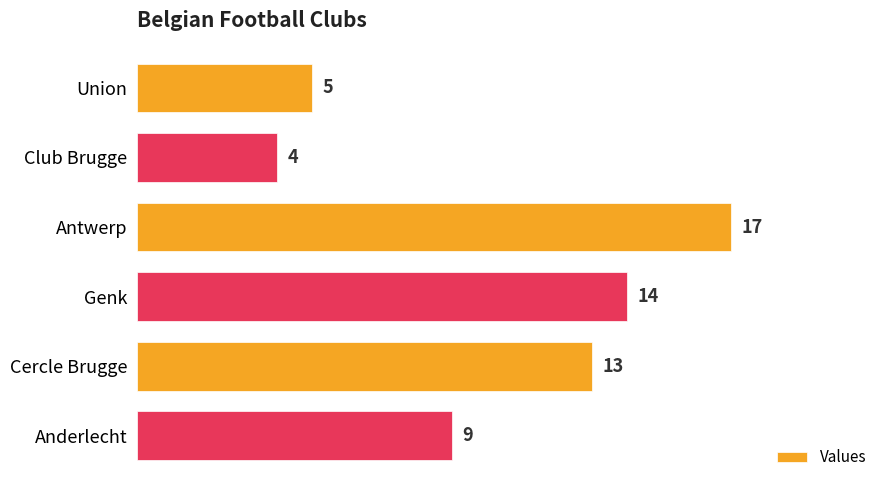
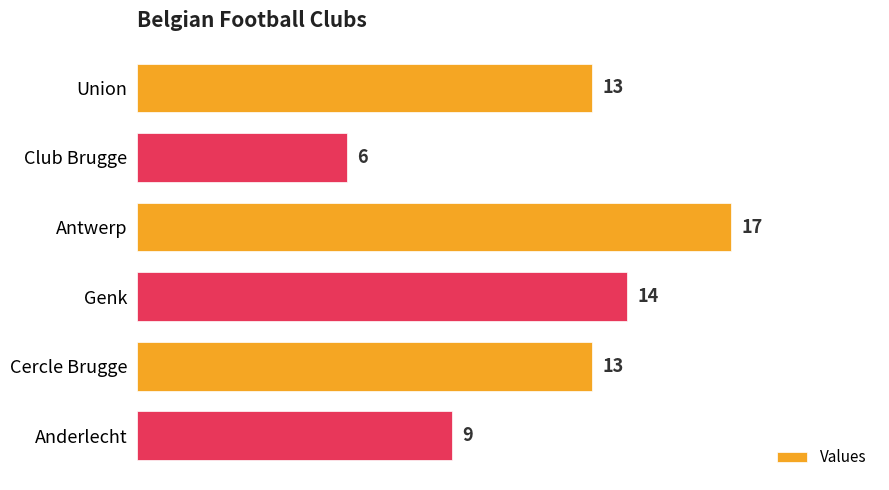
Union: 5 -> 13
Club Brugge: 4 -> 6
